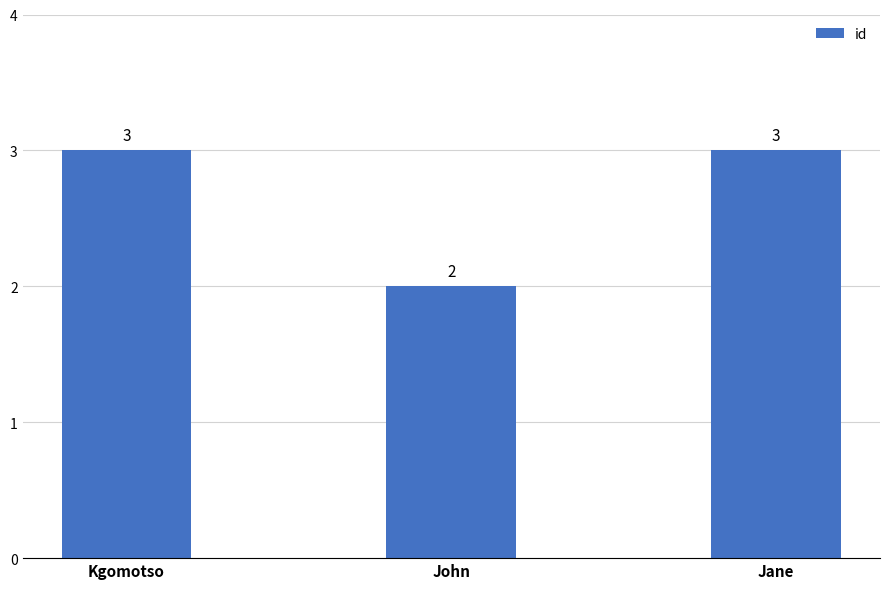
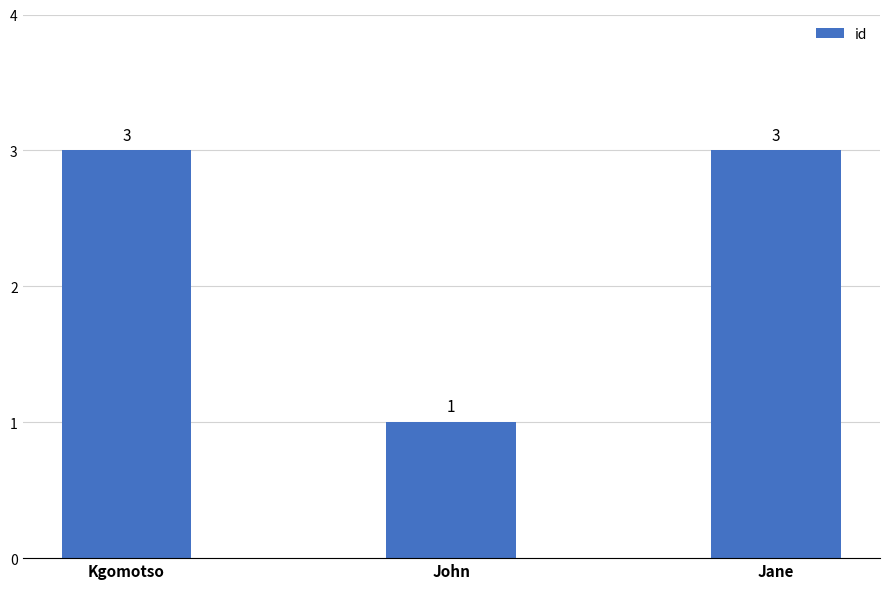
John: 2 -> 1
